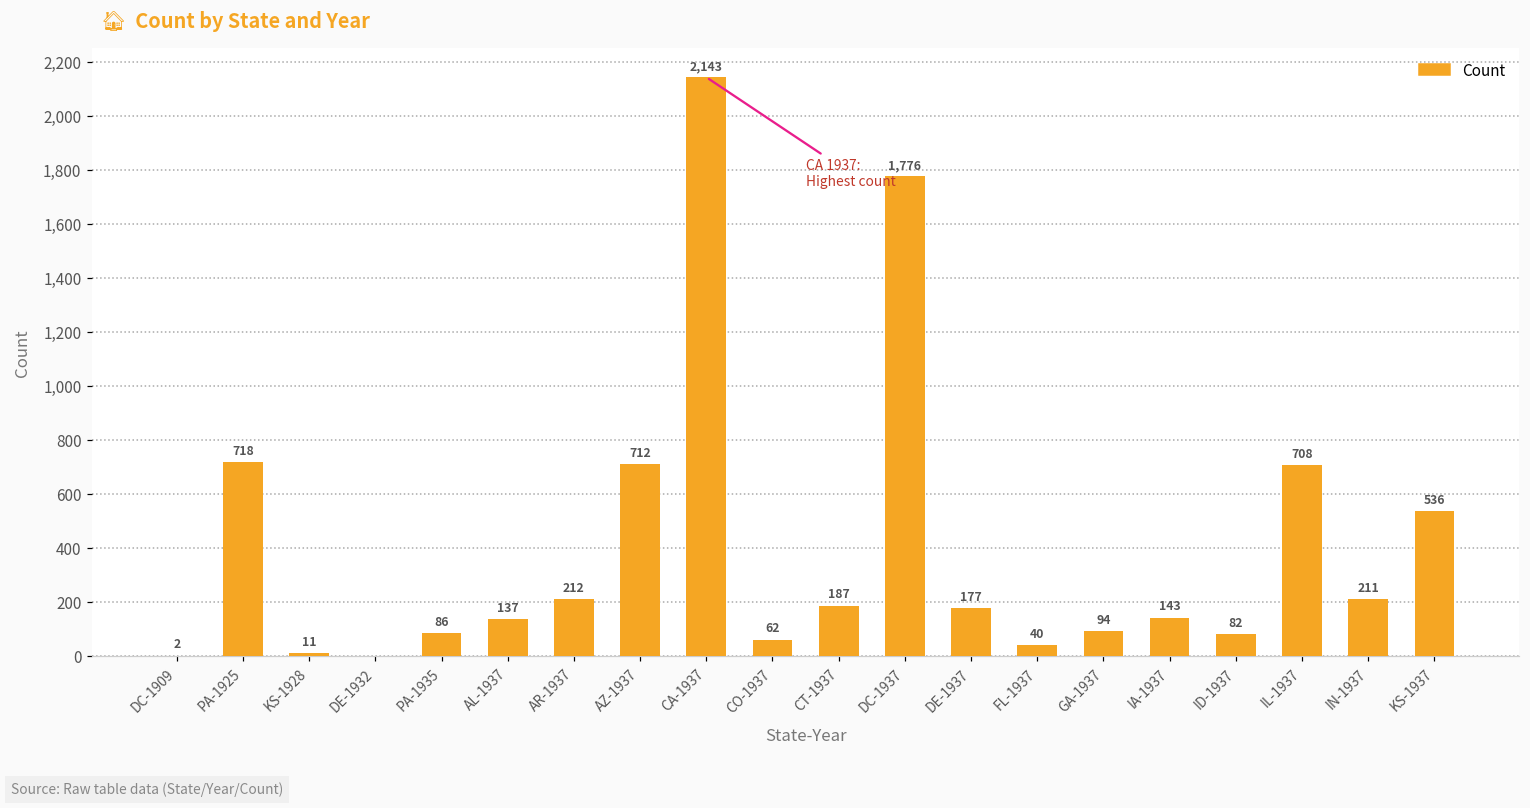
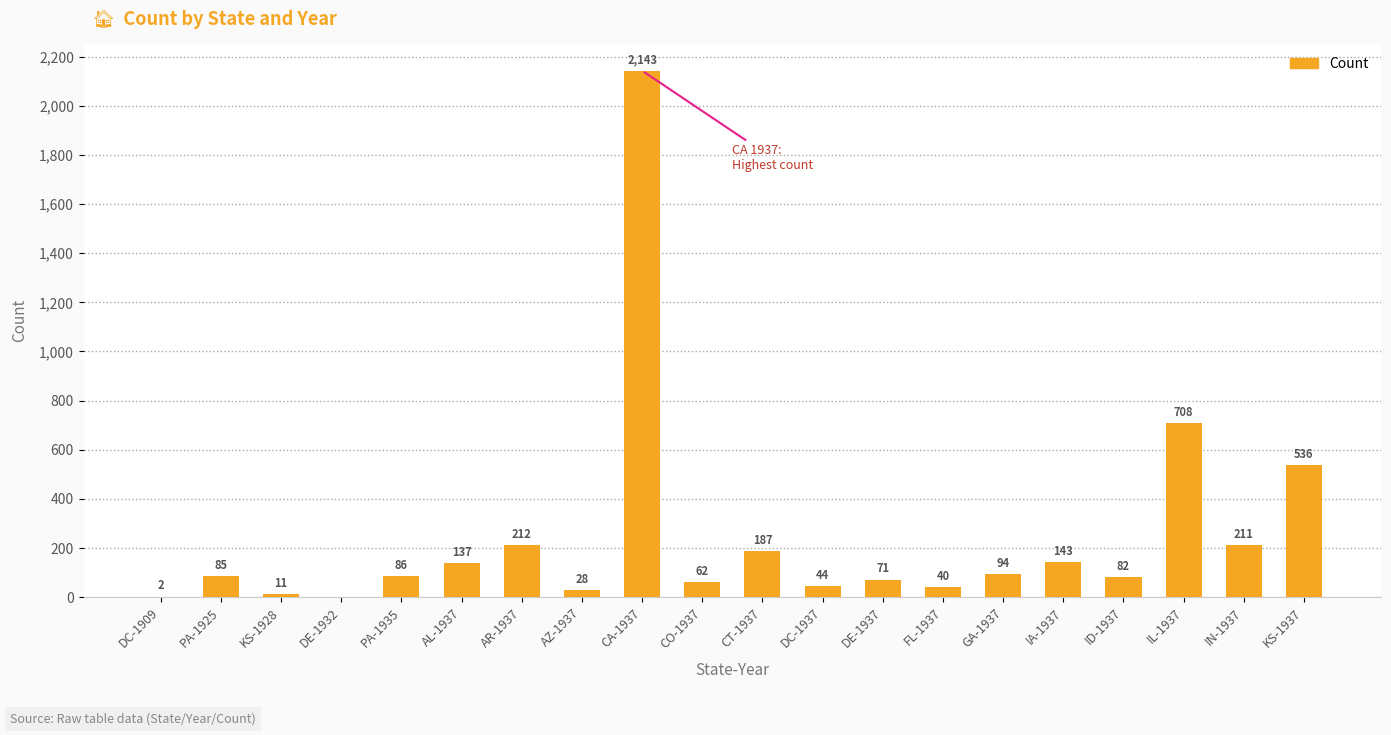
PA-1925: 718 -> 85
AZ-1937: 712 -> 28
DC-1937: 1,776 -> 44
DE-1937: 177 -> 71
